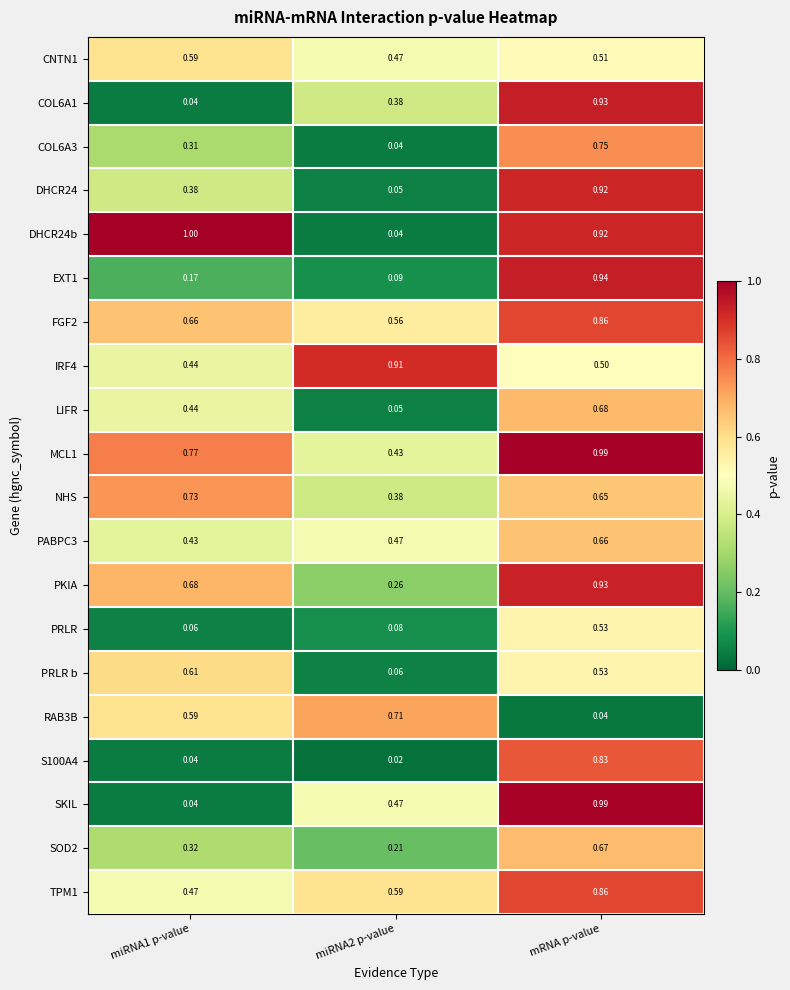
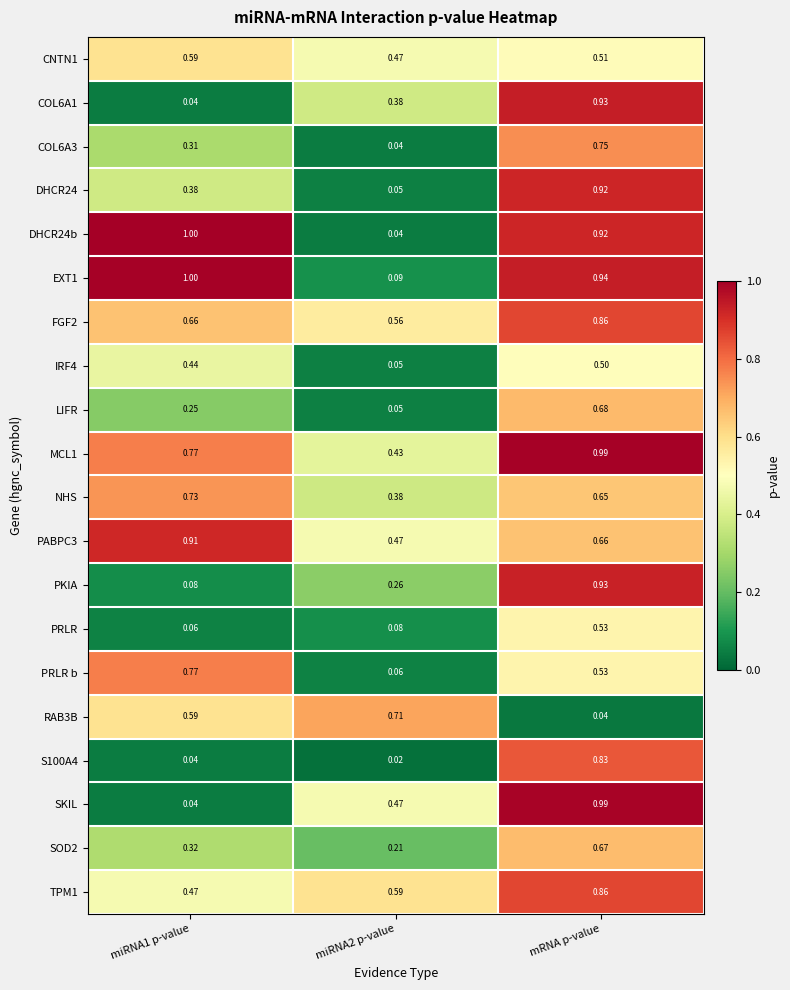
EXT1, miRNA1 p-value: 0.17 -> 1.00
IRF4, miRNA2 p-value: 0.91 -> 0.05
LIFR, miRNA1 p-value: 0.44 -> 0.25
PABPC3, miRNA1 p-value: 0.43 -> 0.91
PKIA, miRNA1 p-value: 0.68 -> 0.08
PRLR b, miRNA1 p-value: 0.61 -> 0.77
